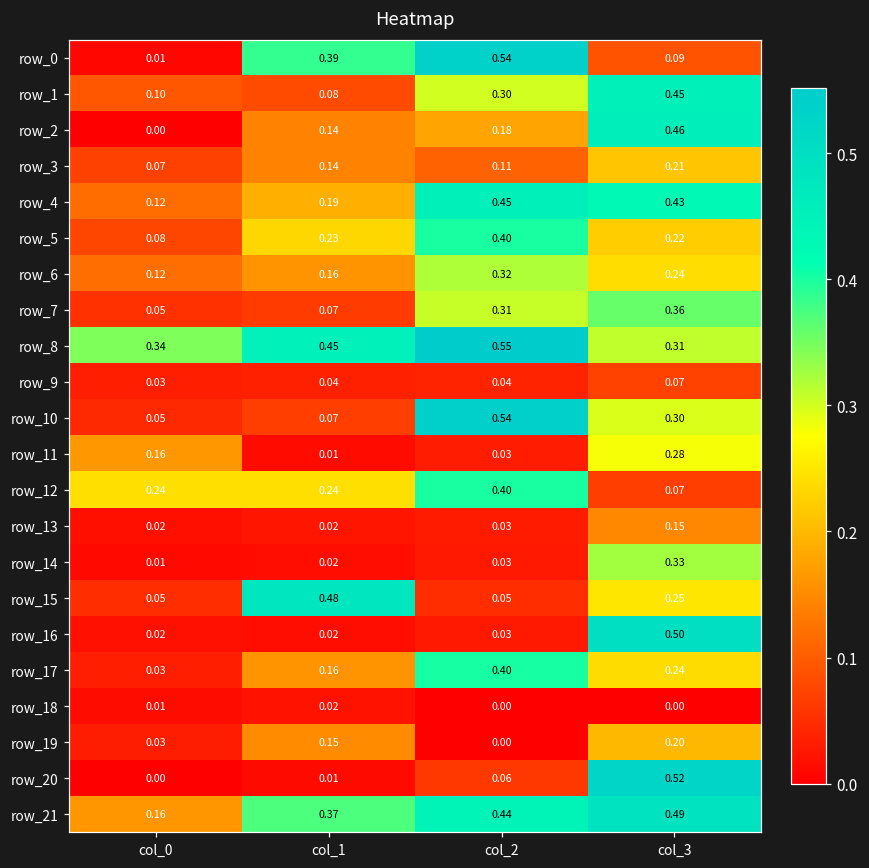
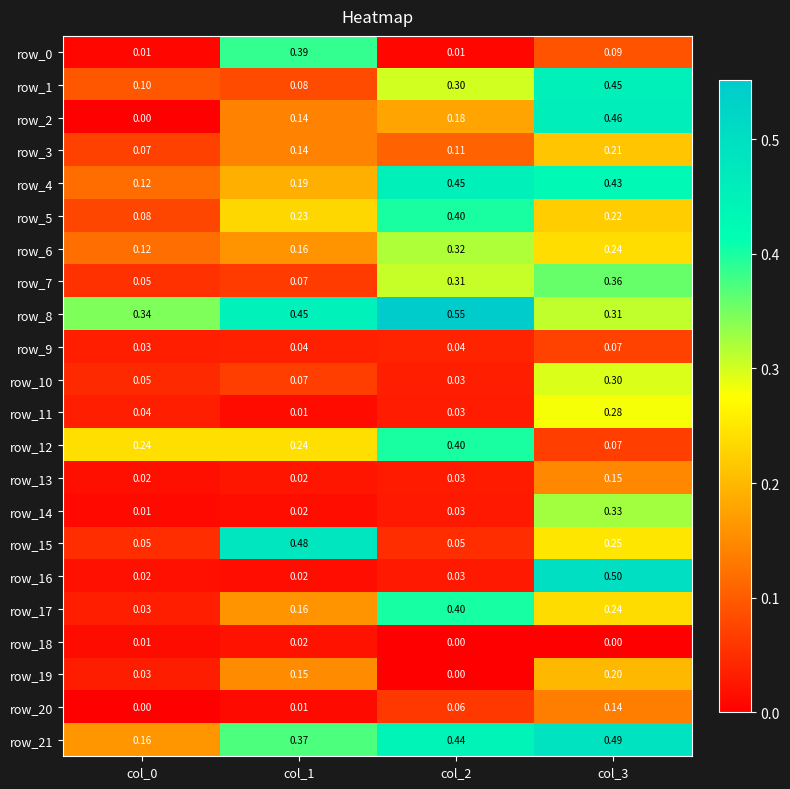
row_0, col_2: 0.54 -> 0.01
row_10, col_2: 0.54 -> 0.03
row_11, col_0: 0.16 -> 0.04
row_20, col_3: 0.52 -> 0.14
